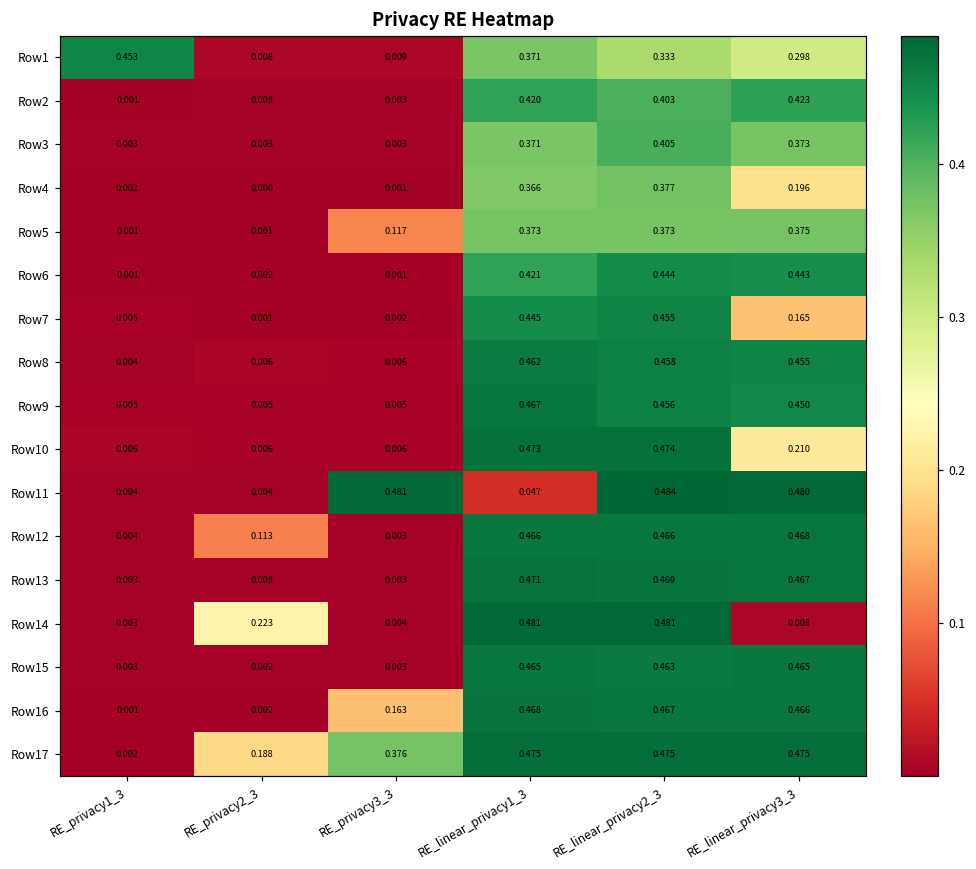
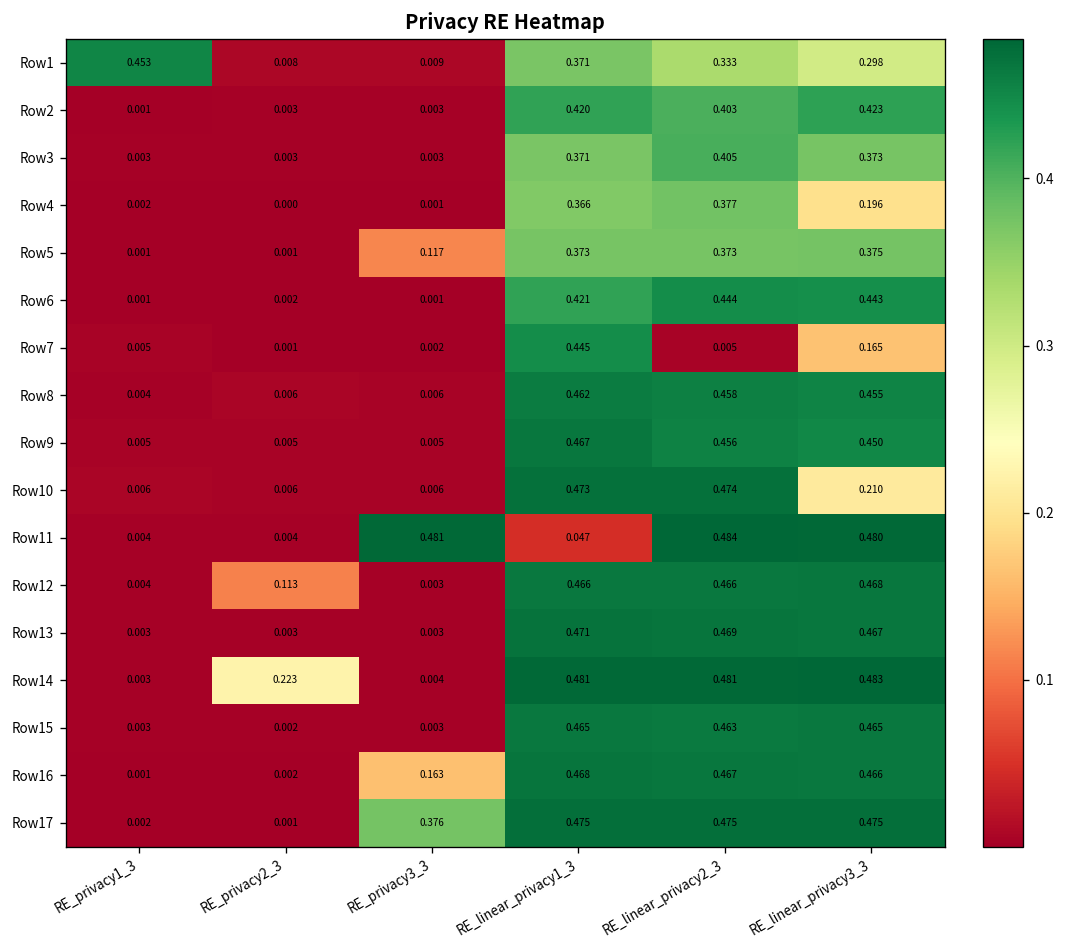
Row7, RE_linear_privacy2_3: 0.455 -> 0.005
Row14, RE_linear_privacy3_3: 0.008 -> 0.483
Row17, RE_privacy2_3: 0.188 -> 0.001
